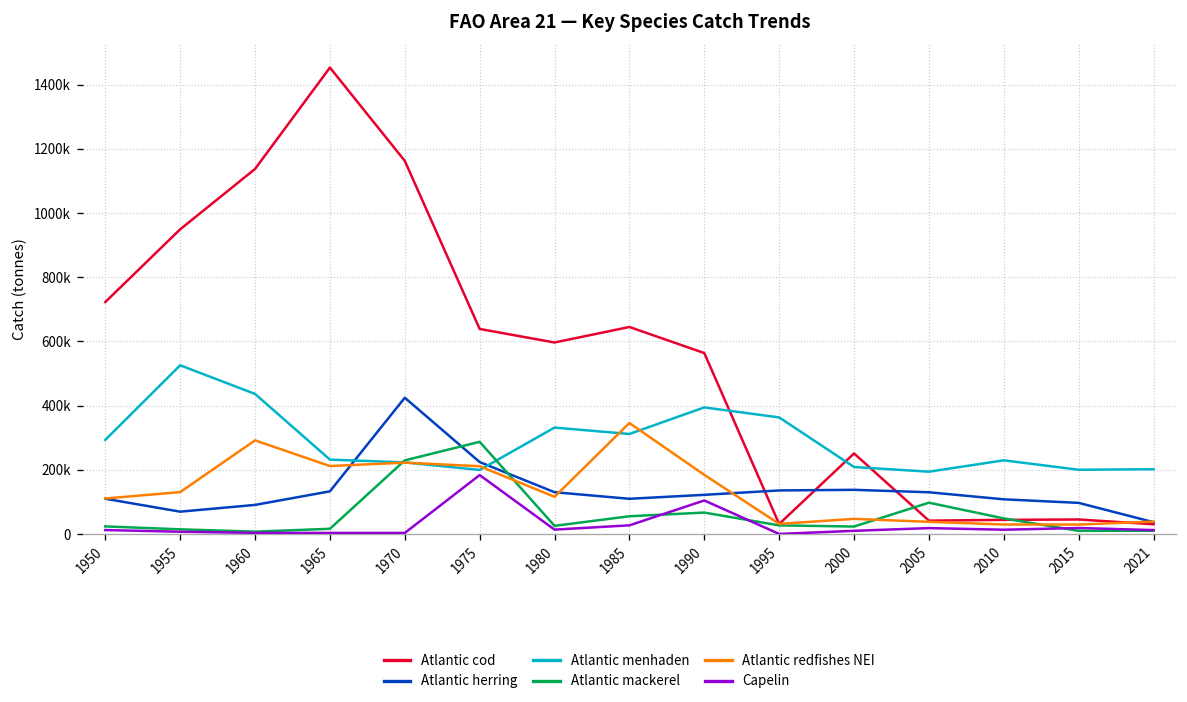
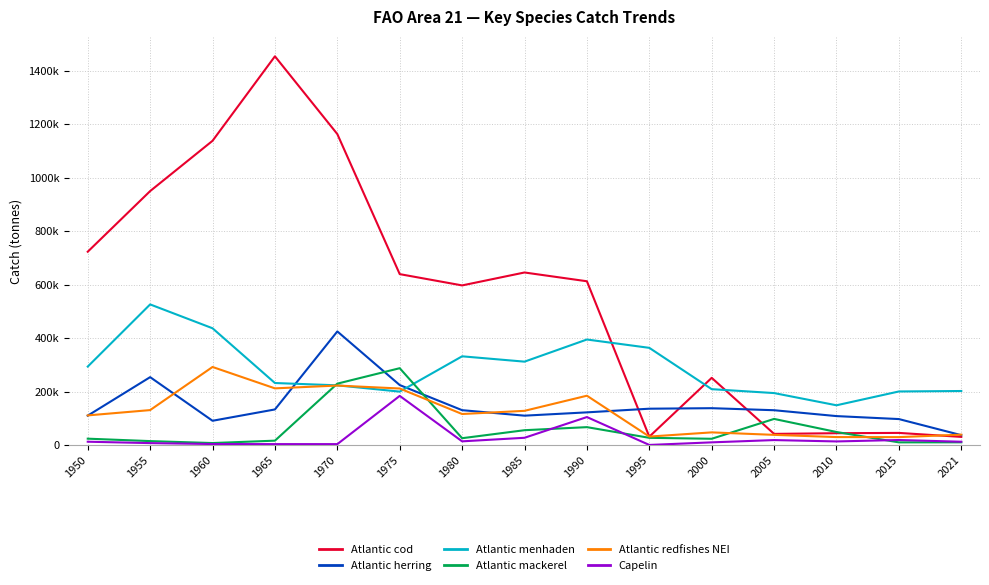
Atlantic herring, 1955: 70000 -> 250000
Atlantic redfishes NEI, 1985: 350000 -> 130000
Atlantic cod, 1990: 560000 -> 610000
Atlantic menhaden, 2010: 230000 -> 150000
